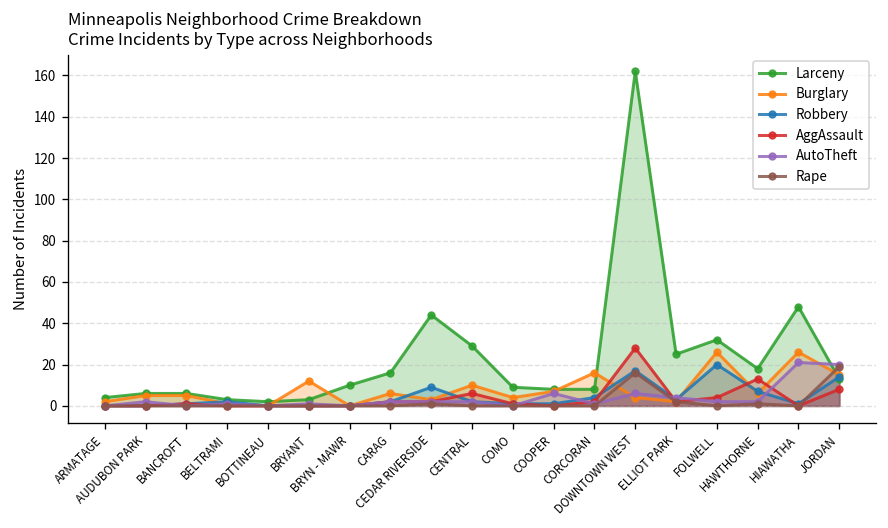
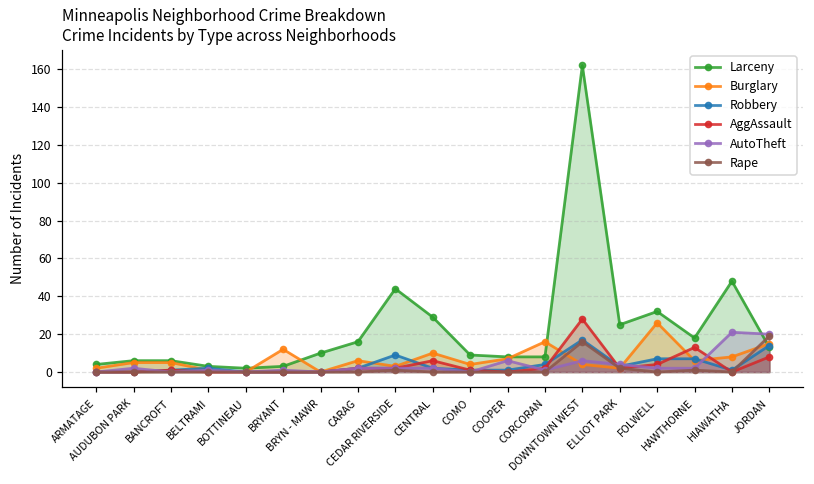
Robbery, FOLWELL: 20 -> 7
Burglary, HIAWATHA: 26 -> 8
